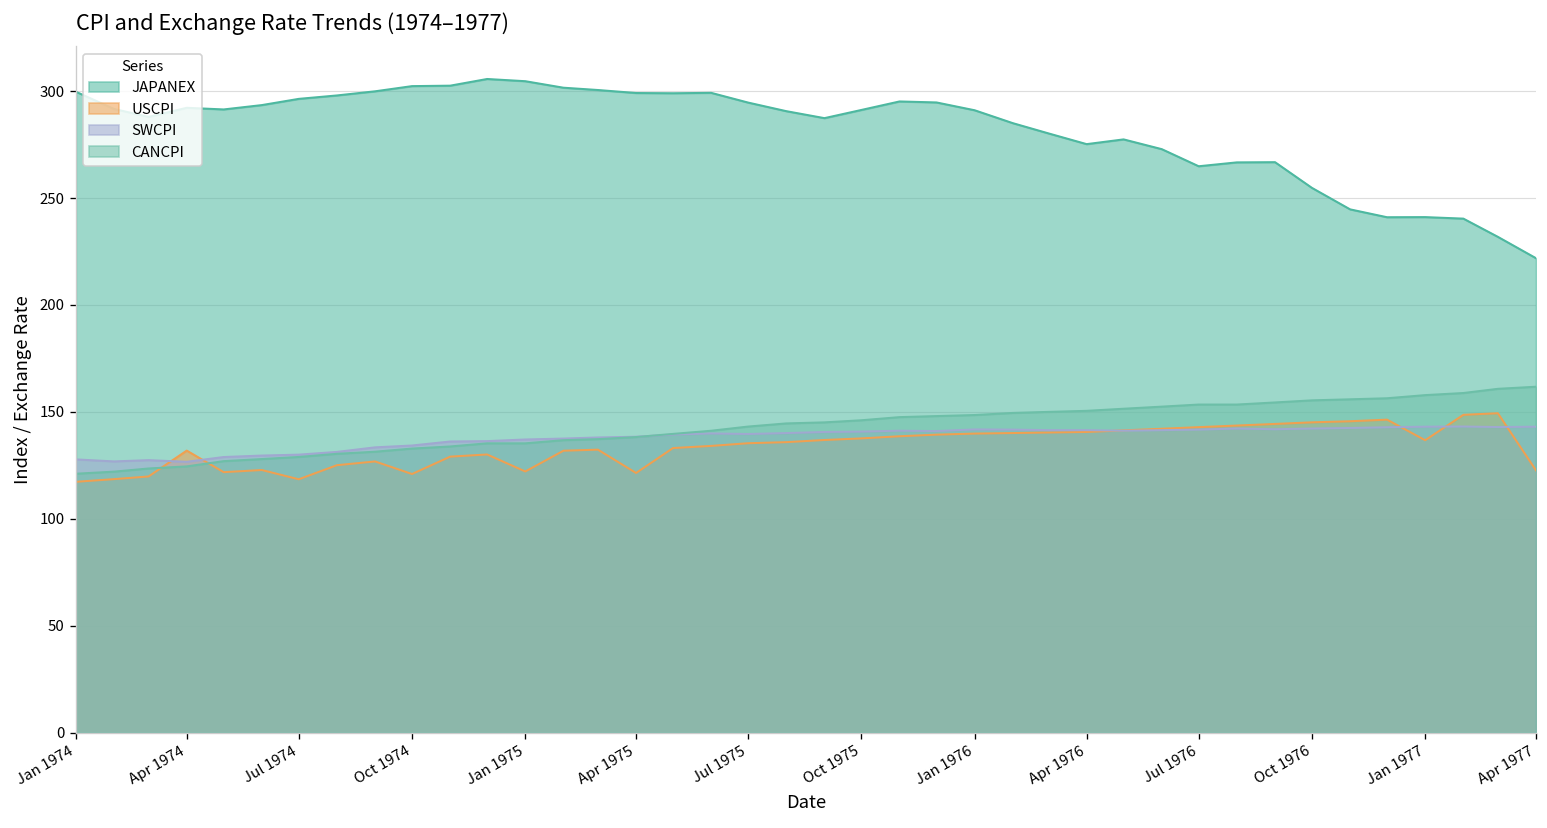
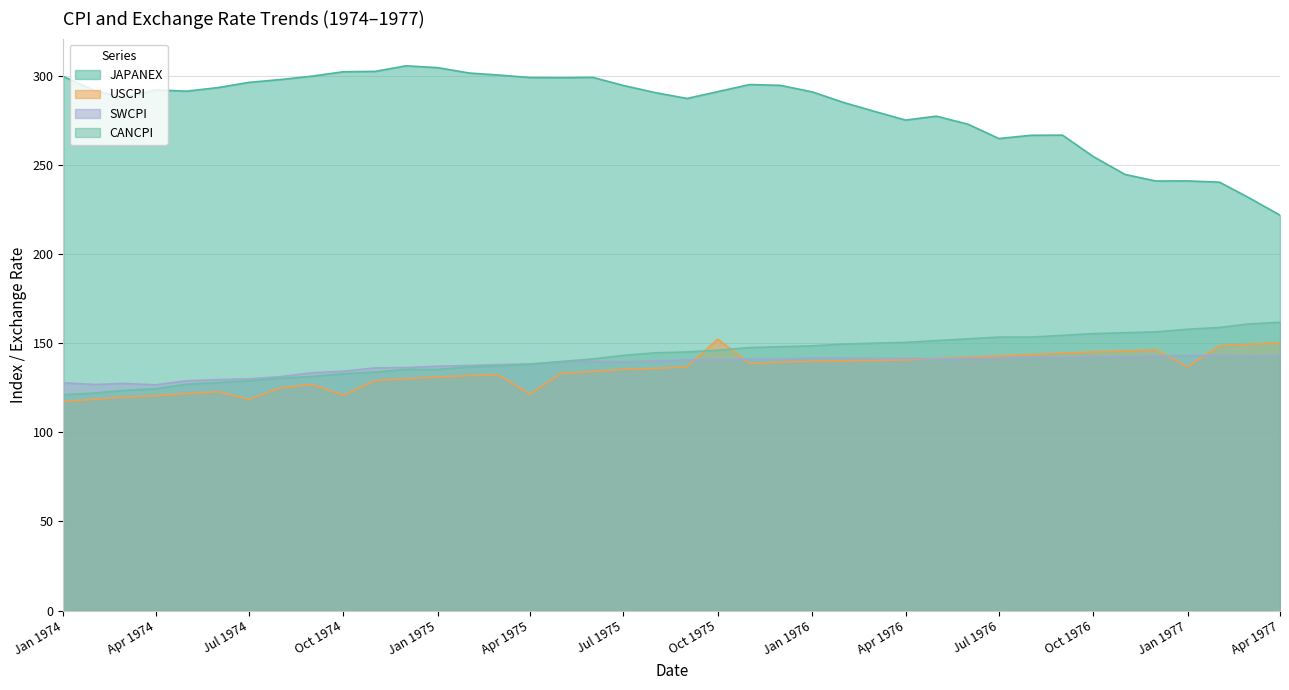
USCPI, Apr 1974: 132 -> 121
USCPI, Jan 1975: 122 -> 131
USCPI, Oct 1975: 138 -> 152
USCPI, Apr 1977: 123 -> 150
